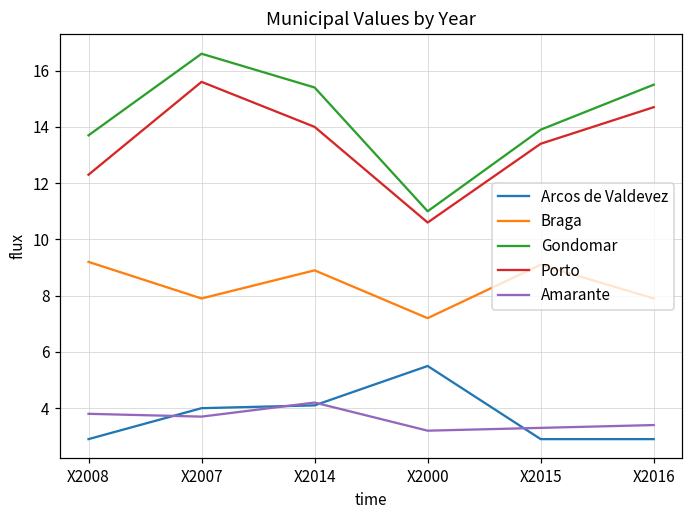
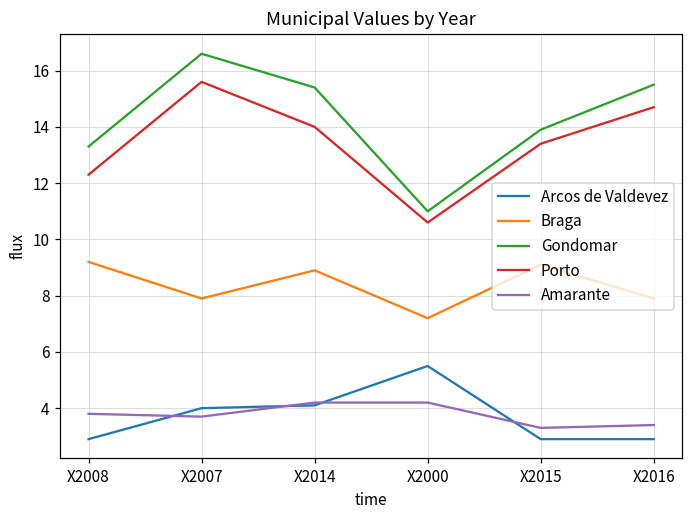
Gondomar, X2008: 13.7 -> 13.3
Amarante, X2000: 3.2 -> 4.2
